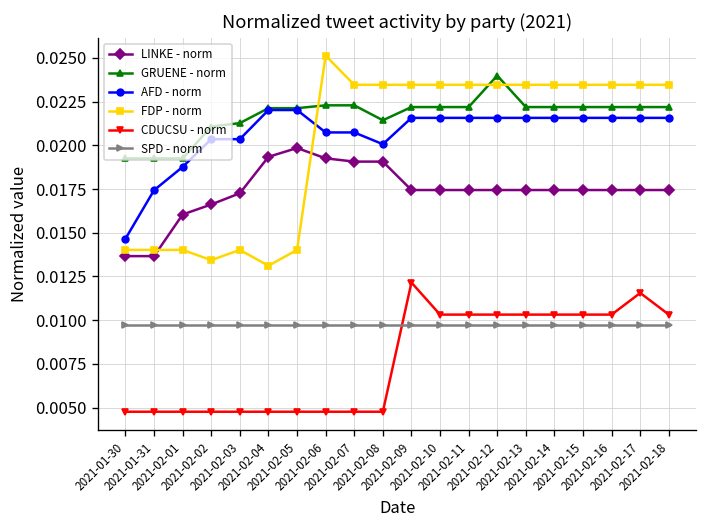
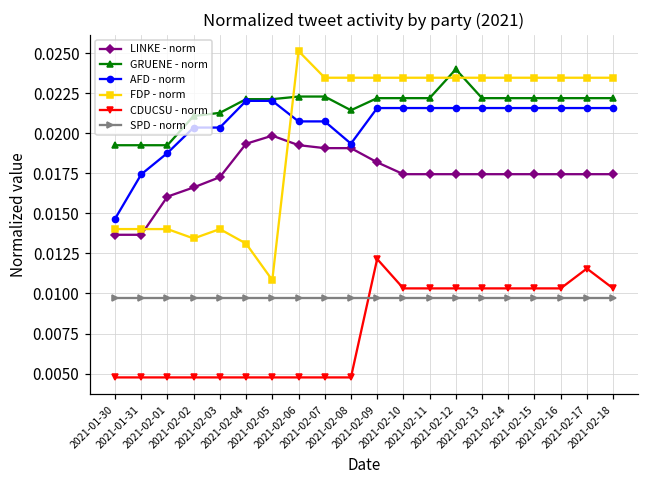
FDP - norm, 2021-02-05: 0.0140 -> 0.0108
AFD - norm, 2021-02-08: 0.0201 -> 0.0193
LINKE - norm, 2021-02-09: 0.0174 -> 0.0182
